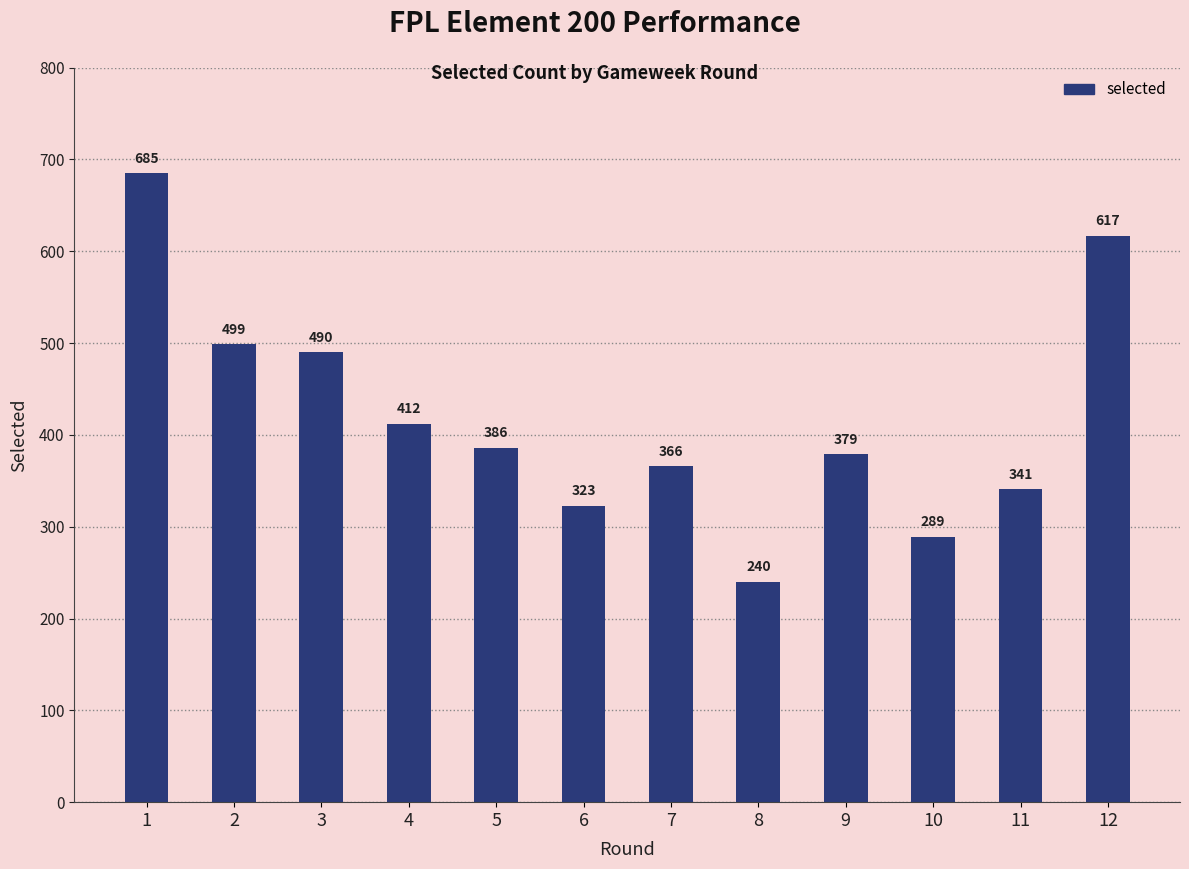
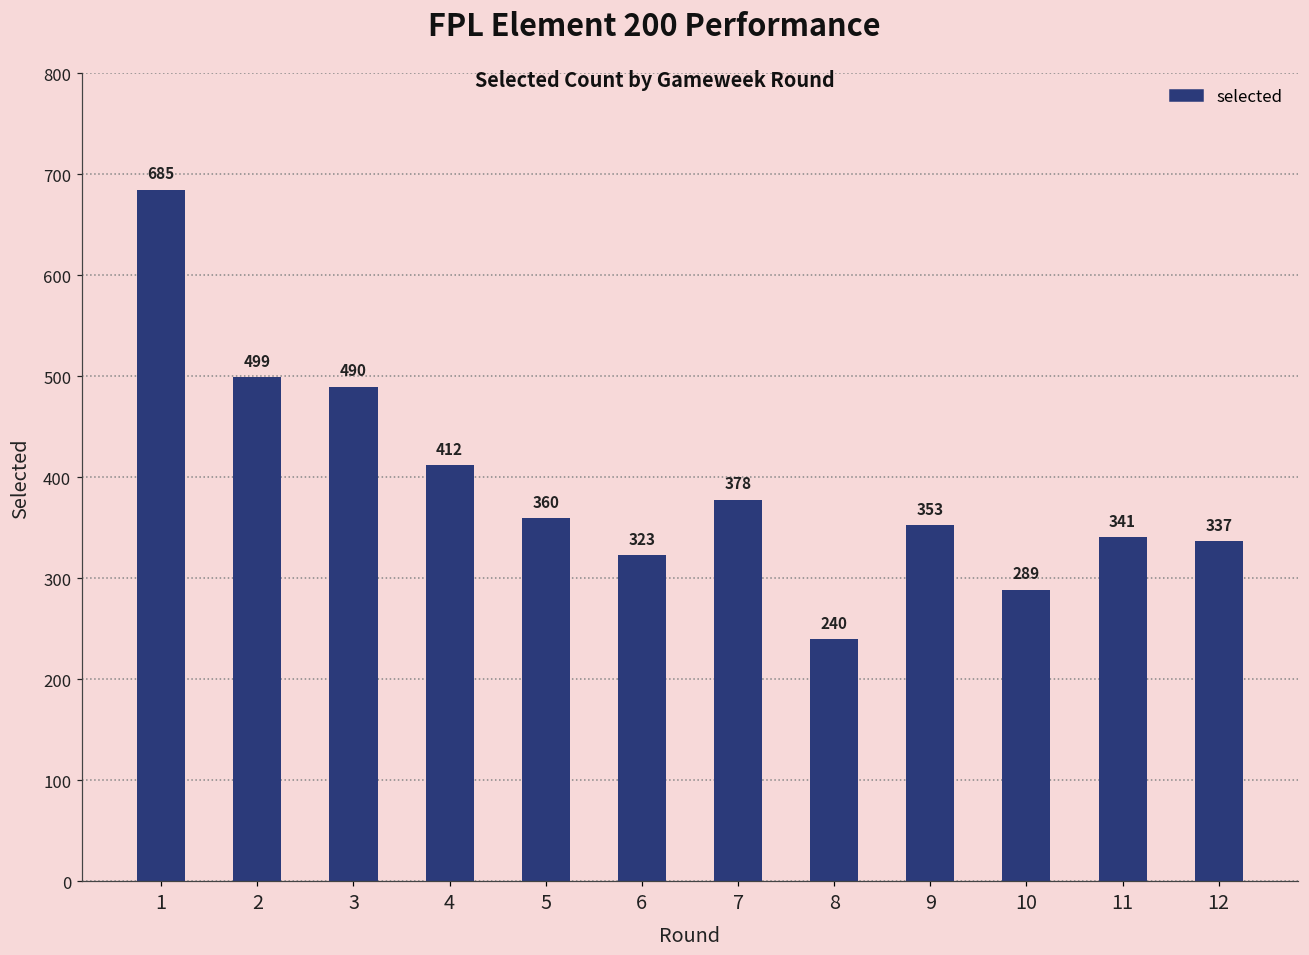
5: 386 -> 360
7: 366 -> 378
9: 379 -> 353
12: 617 -> 337
